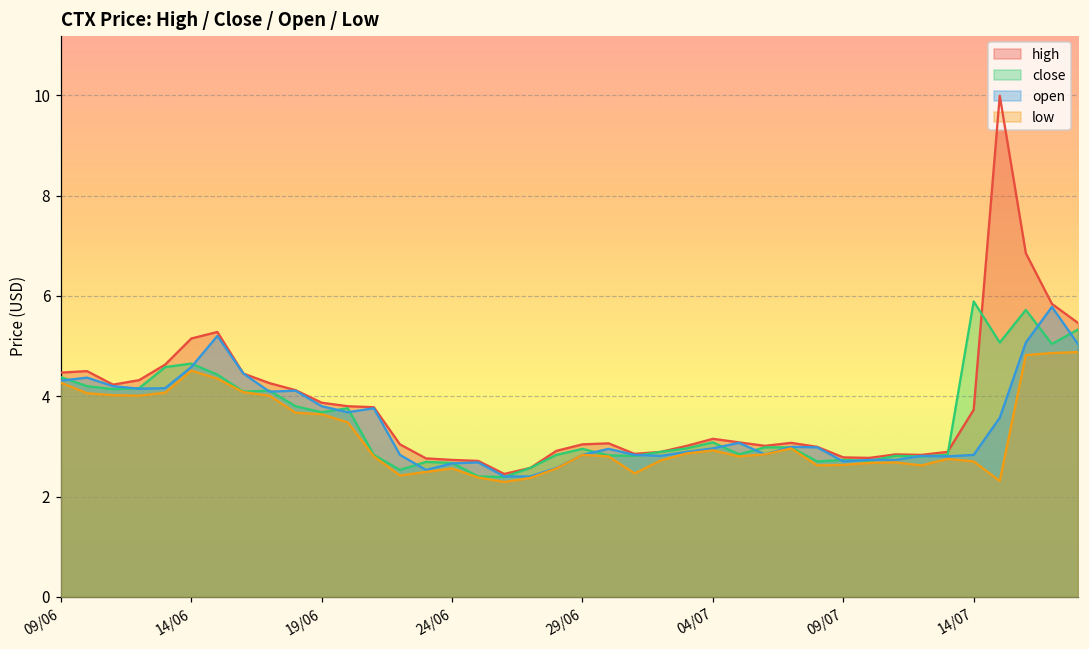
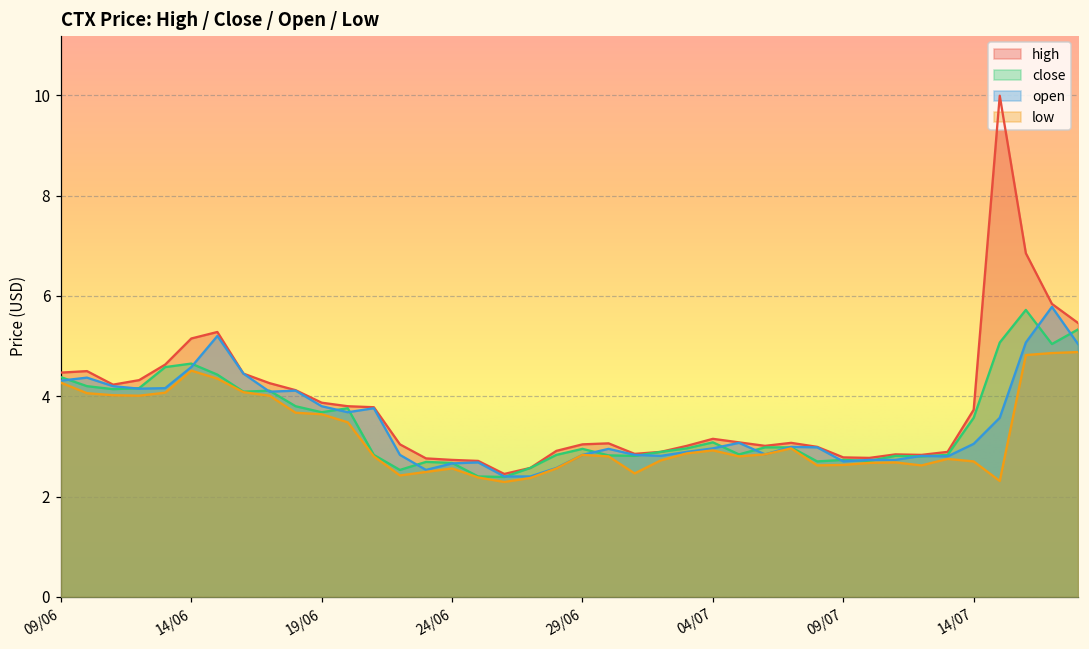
close, 14/07: 5.9 -> 3.6
open, 14/07: 2.8 -> 3.1
